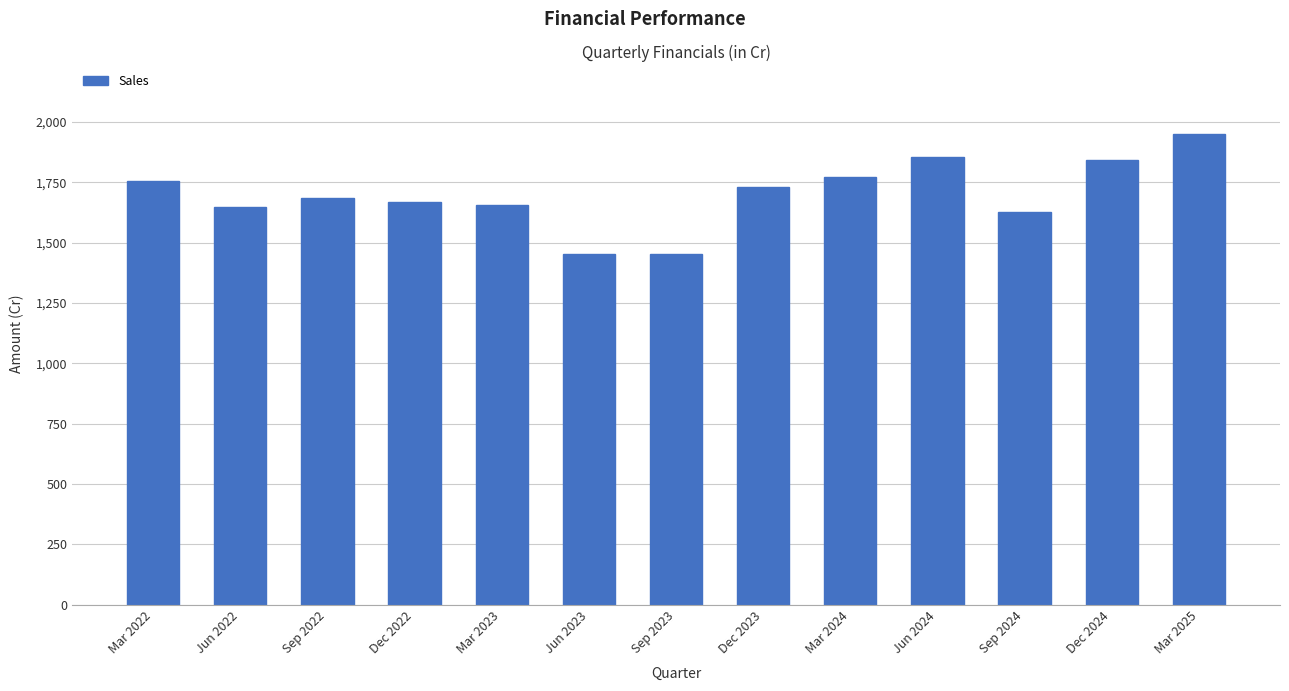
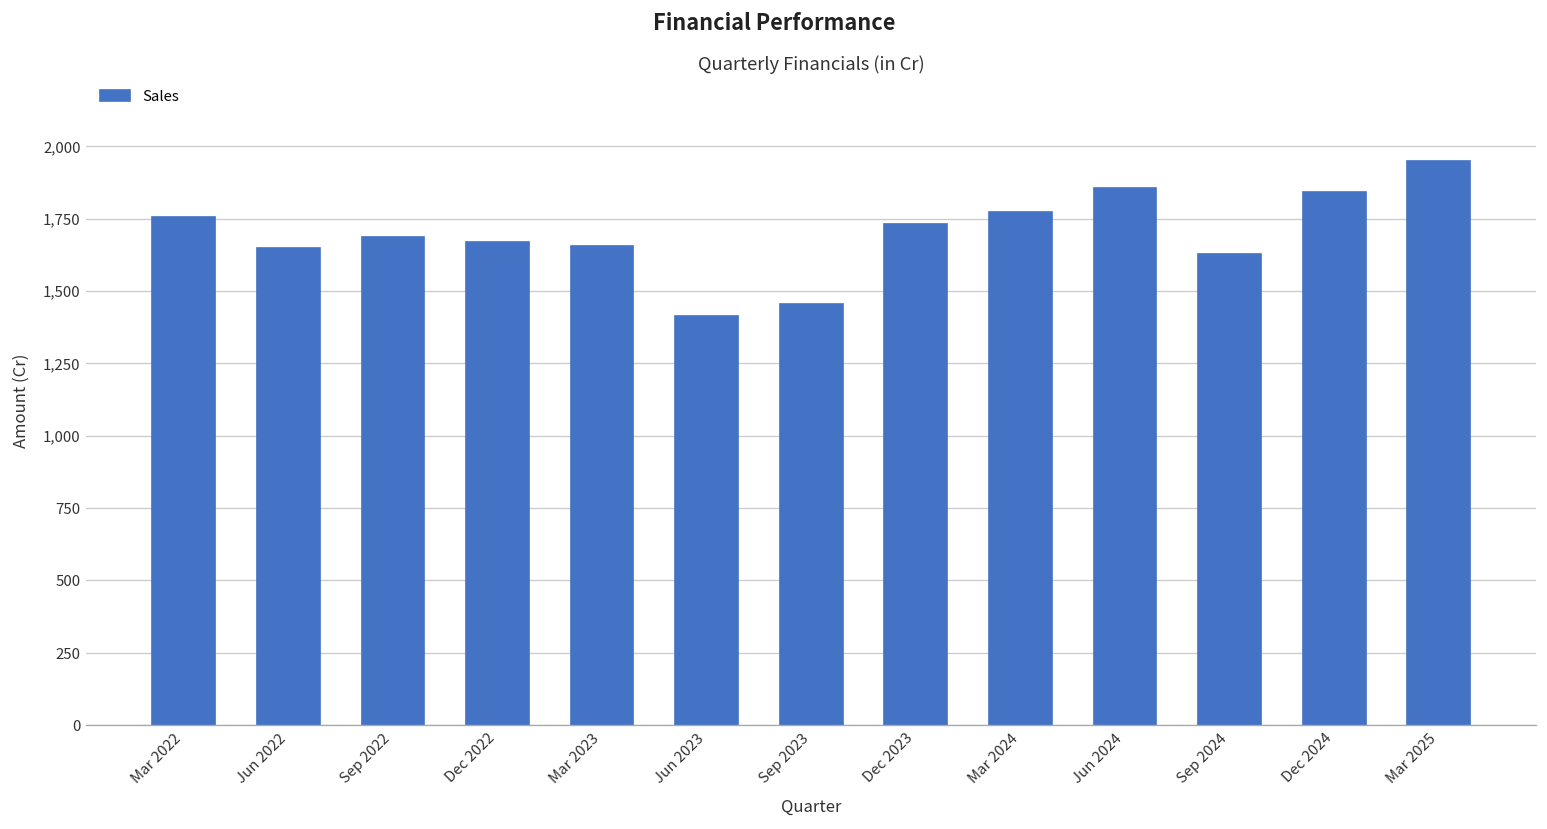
Jun 2023: 1,450 -> 1,410
